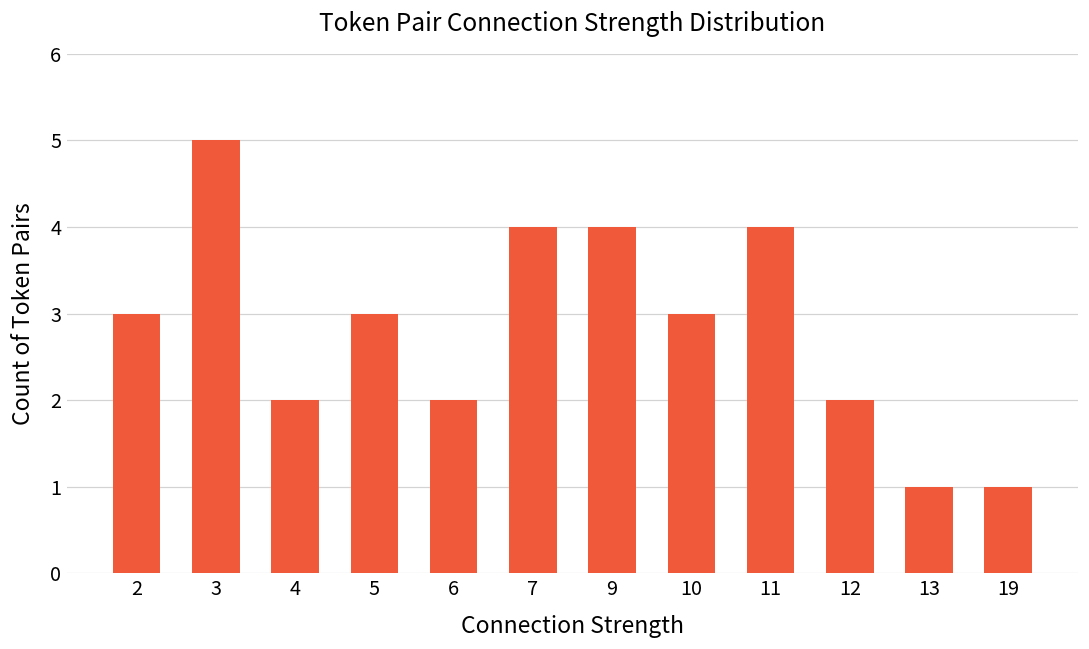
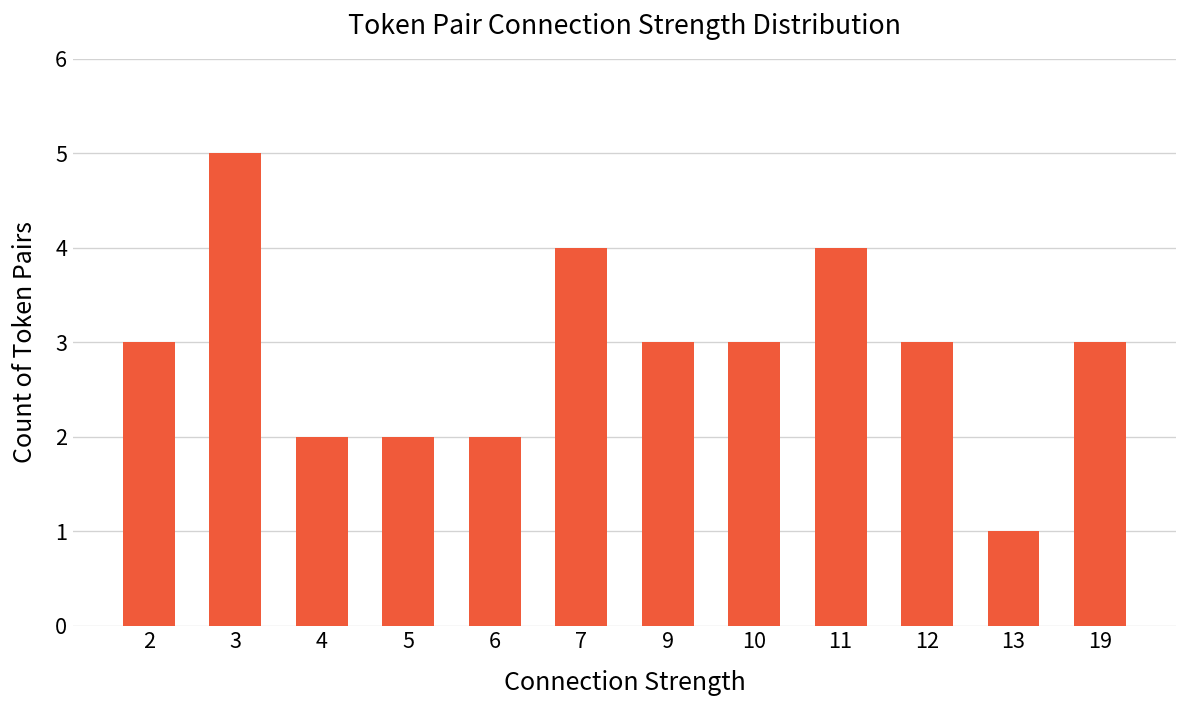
5: 3 -> 2
9: 4 -> 3
12: 2 -> 3
19: 1 -> 3
